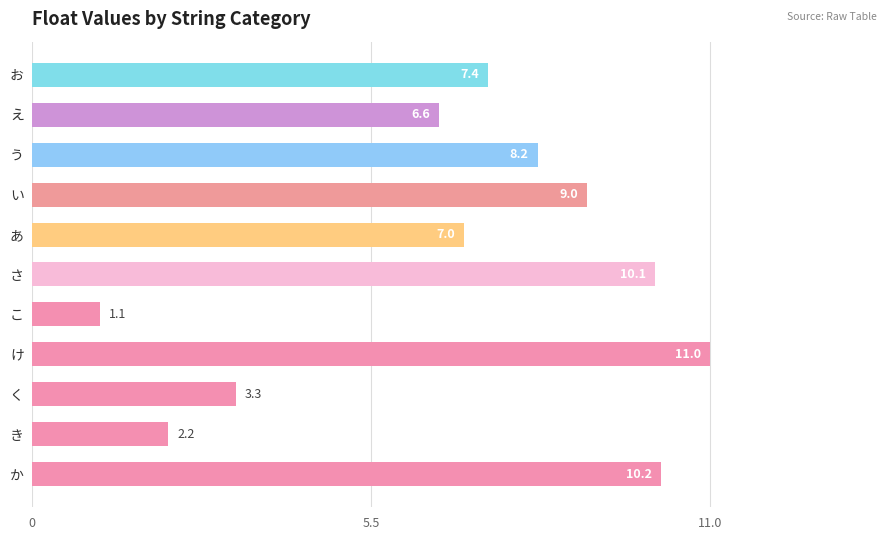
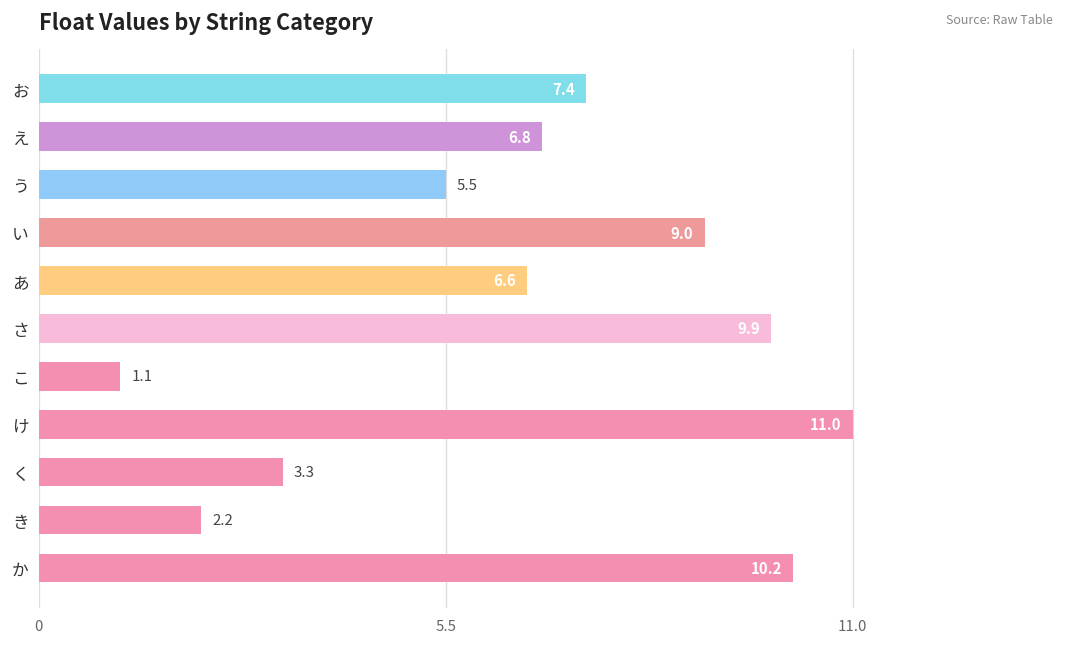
え: 6.6 -> 6.8
う: 8.2 -> 5.5
あ: 7.0 -> 6.6
さ: 10.1 -> 9.9
